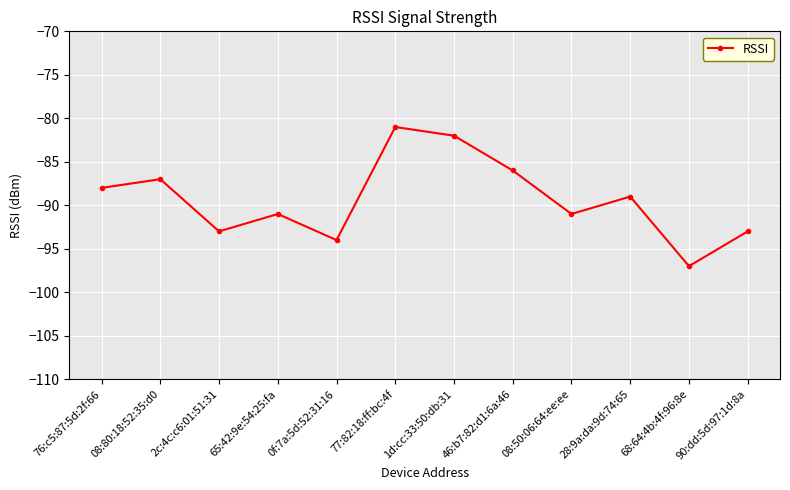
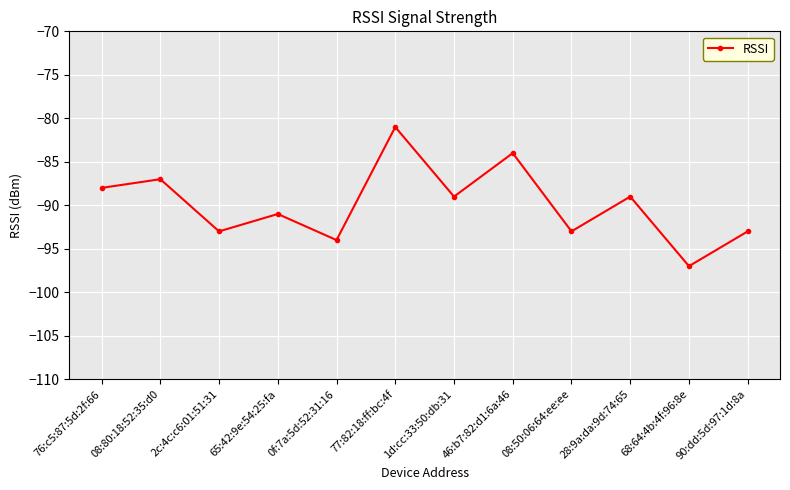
1d:cc:33:50:db:31: -82 -> -89
46:b7:82:d1:6a:46: -86 -> -84
08:50:06:64:ee:ee: -91 -> -93
